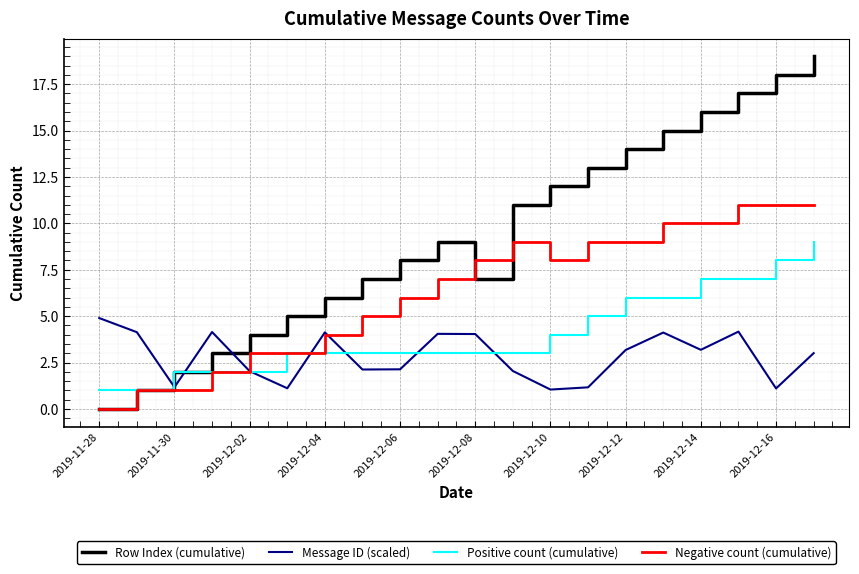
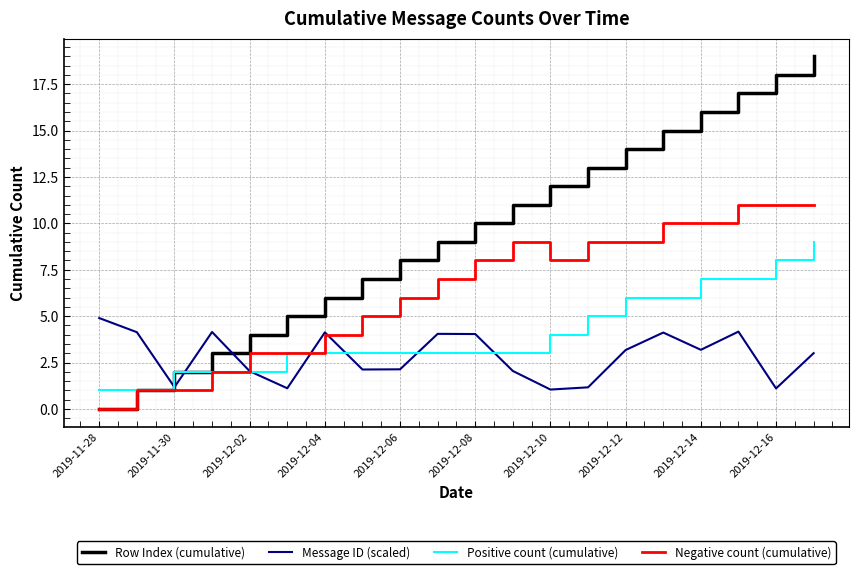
Row Index (cumulative), 2019-12-08: 7 -> 10
